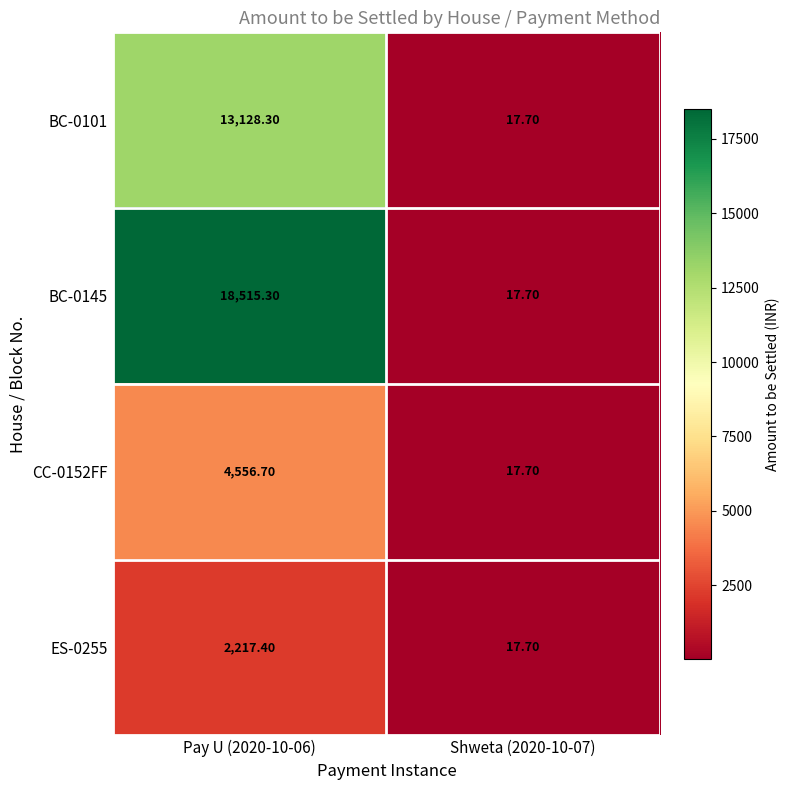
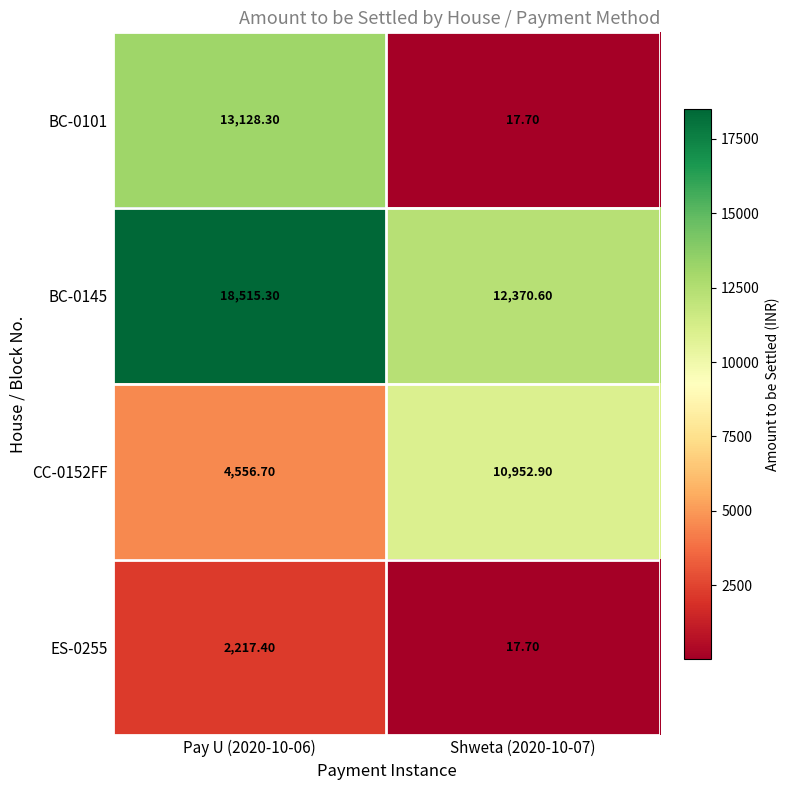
BC-0145, Shweta (2020-10-07): 17.70 -> 12,370.60
CC-0152FF, Shweta (2020-10-07): 17.70 -> 10,952.90
